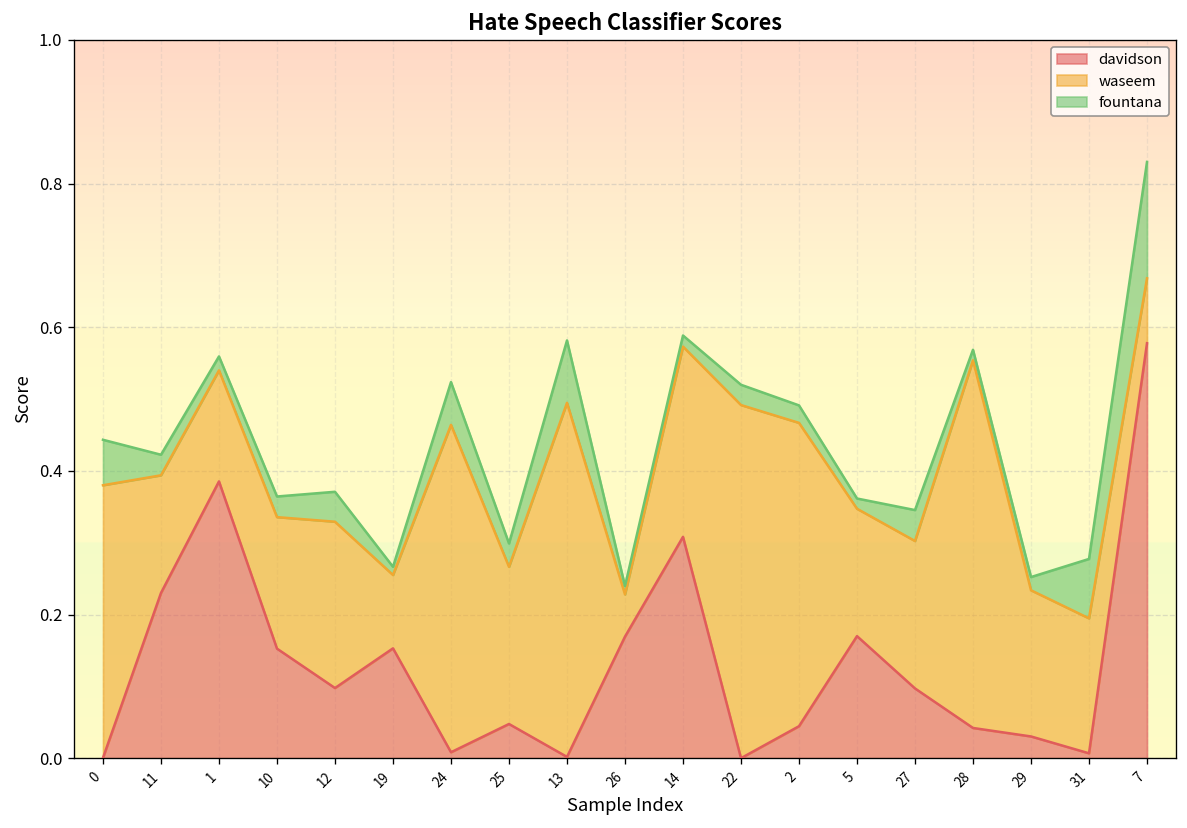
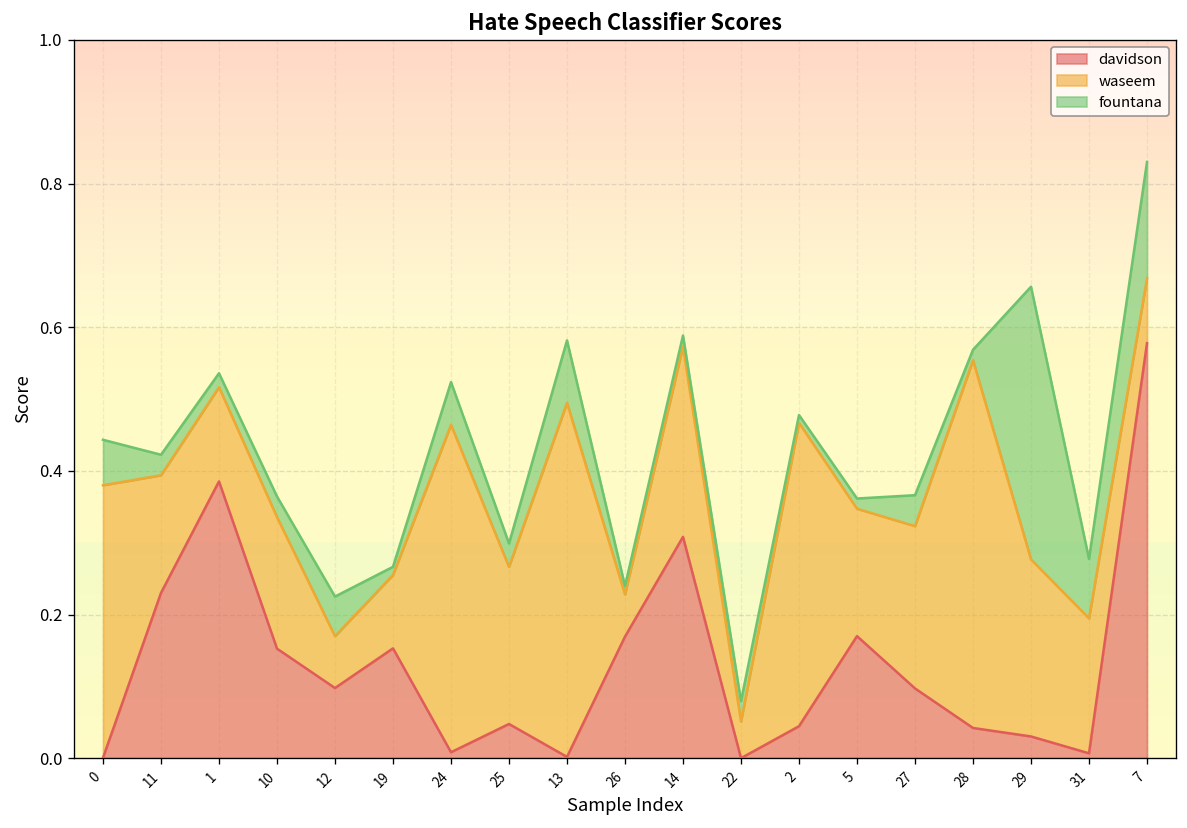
waseem, 1: 0.15 -> 0.13
waseem, 12: 0.23 -> 0.07
fountana, 12: 0.04 -> 0.06
waseem, 22: 0.49 -> 0.05
fountana, 2: 0.02 -> 0.01
waseem, 27: 0.21 -> 0.23
waseem, 29: 0.20 -> 0.25
fountana, 29: 0.02 -> 0.38
